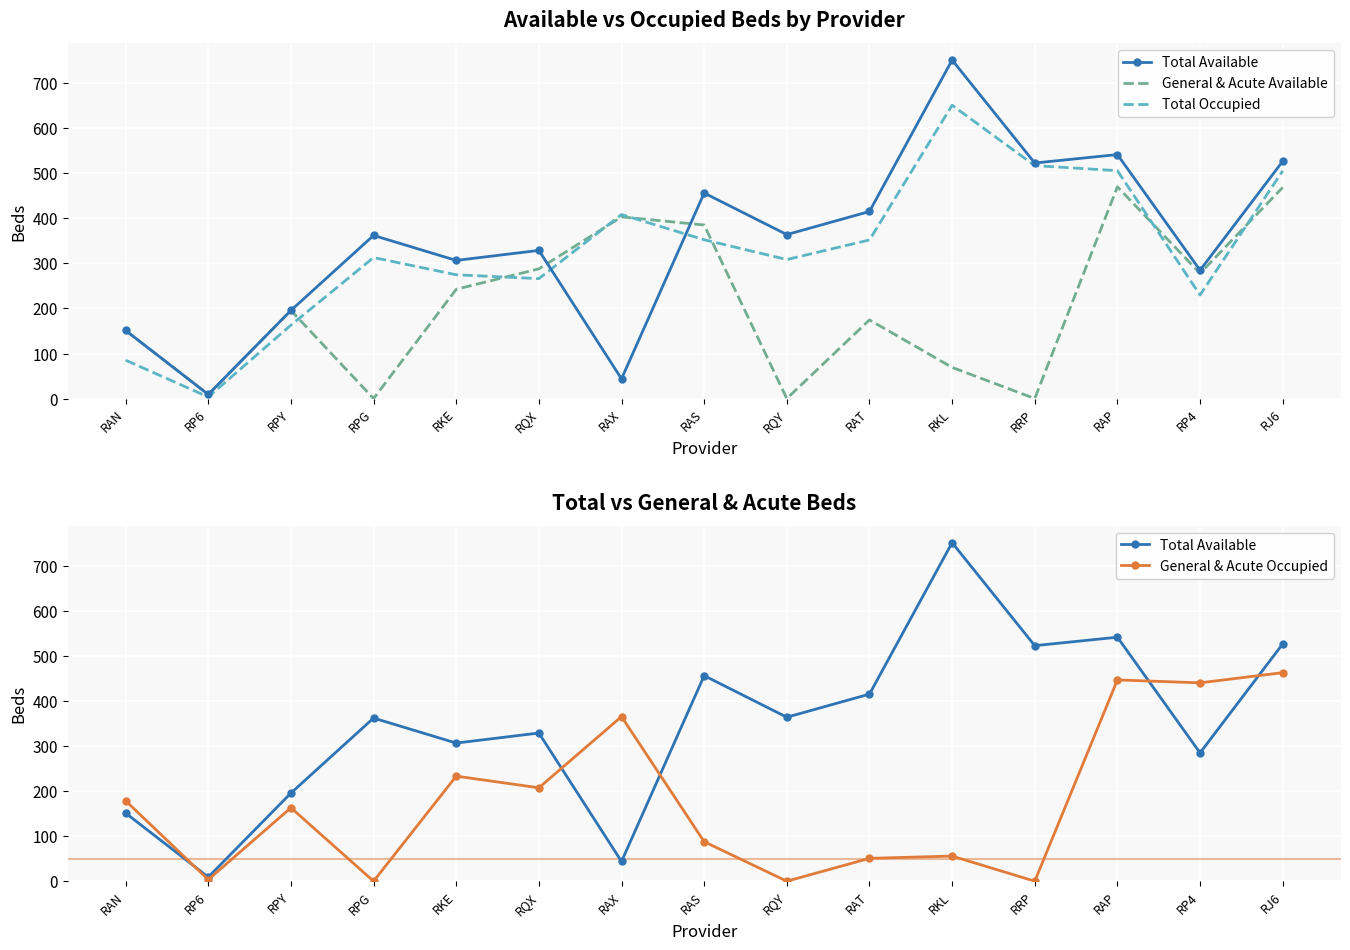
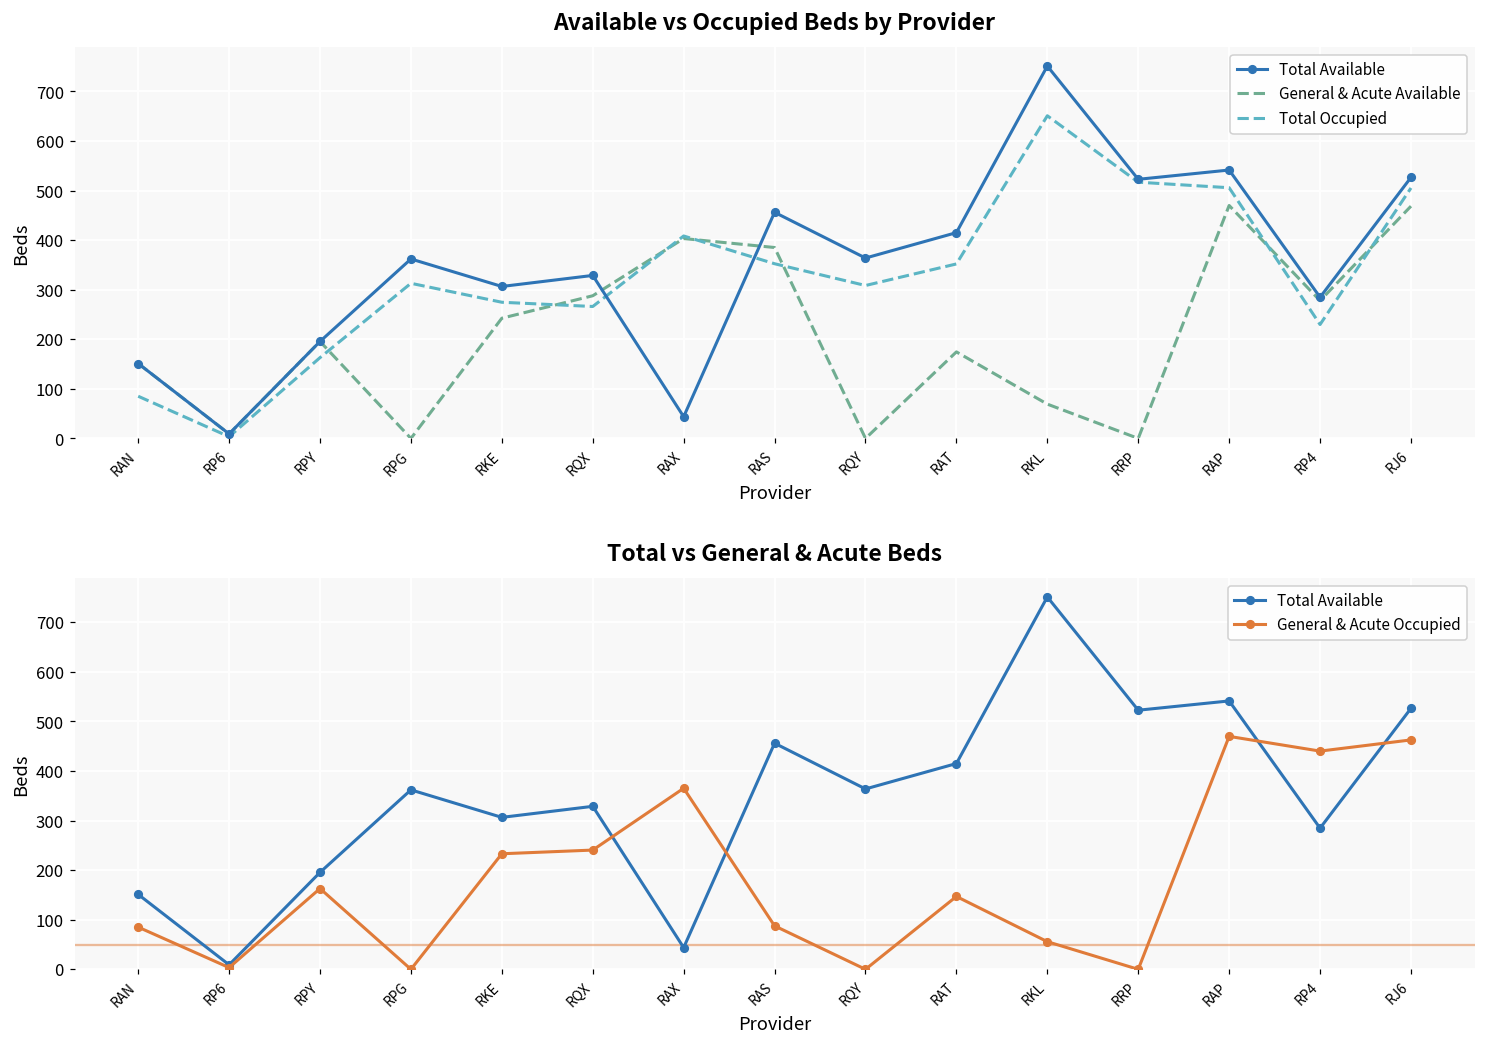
Total vs General & Acute Beds, General & Acute Occupied, RAN: 180 -> 90
Total vs General & Acute Beds, General & Acute Occupied, RQX: 210 -> 240
Total vs General & Acute Beds, General & Acute Occupied, RAT: 50 -> 150
Total vs General & Acute Beds, General & Acute Occupied, RAP: 450 -> 470
